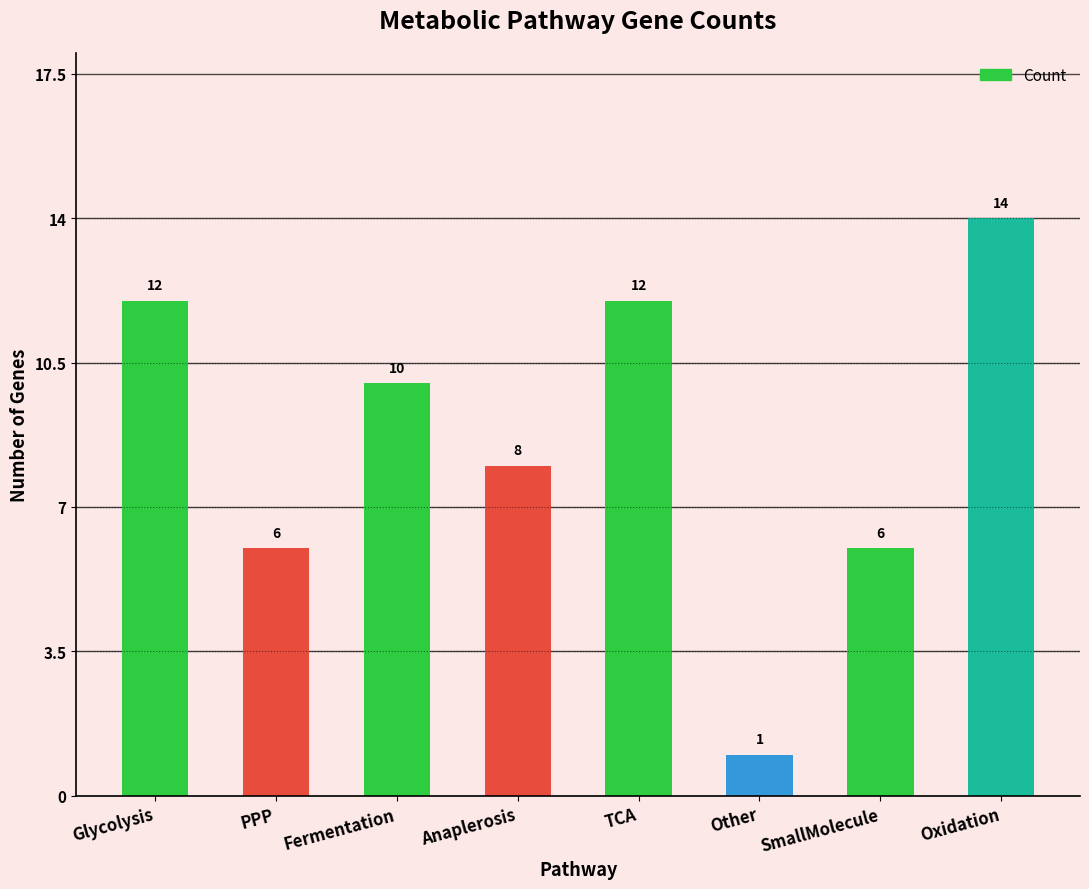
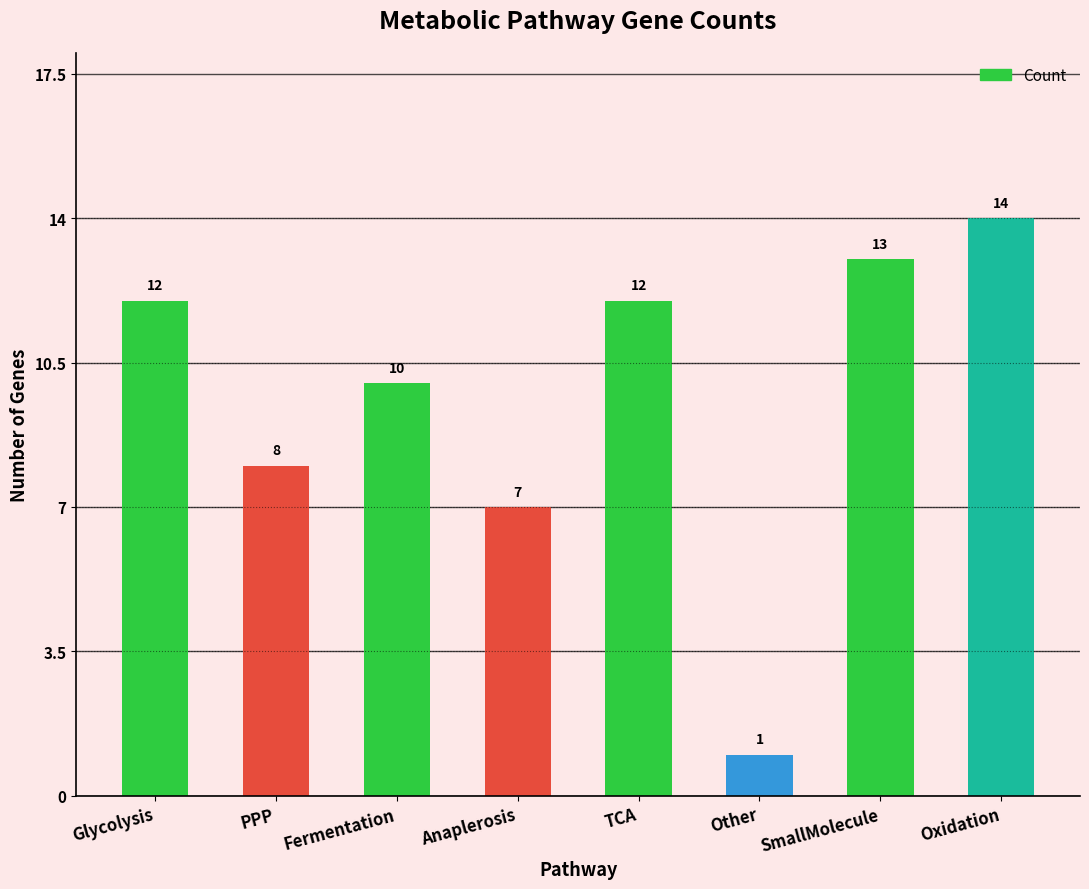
PPP: 6 -> 8
Anaplerosis: 8 -> 7
SmallMolecule: 6 -> 13
